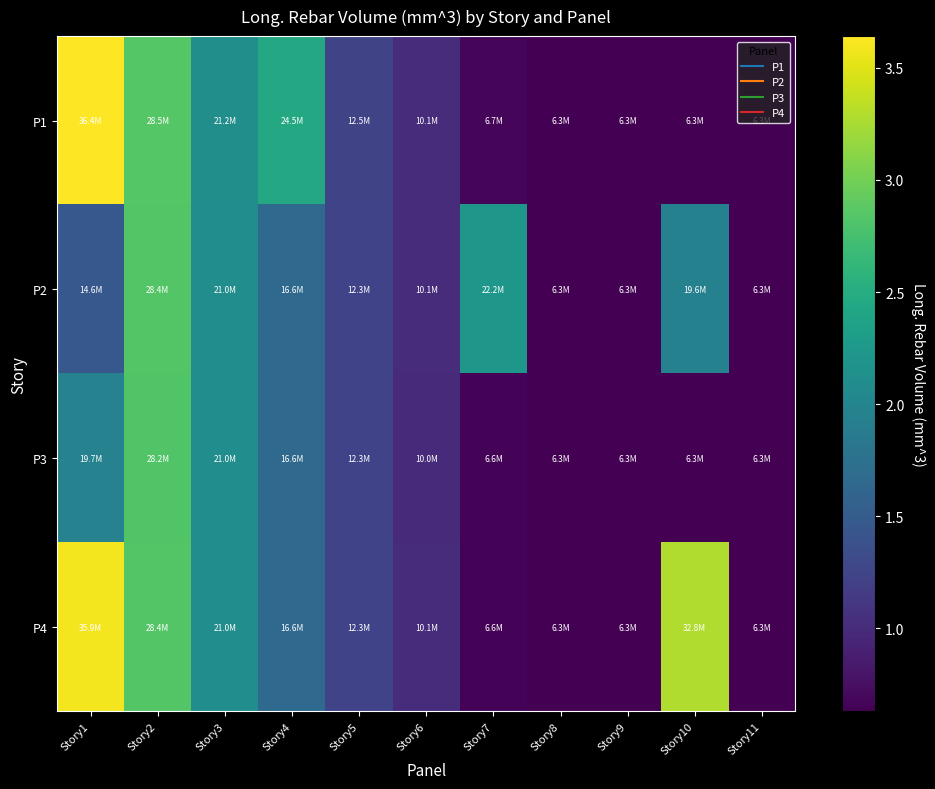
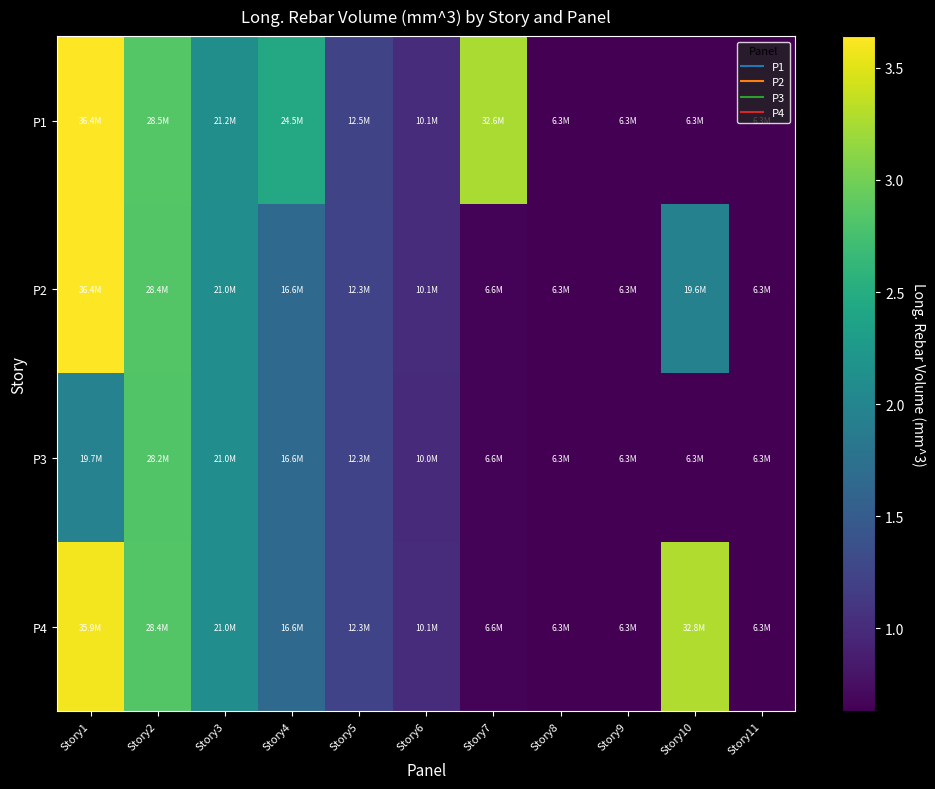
P1, Story7: 6.7M -> 32.6M
P2, Story1: 14.6M -> 36.4M
P2, Story7: 22.2M -> 6.6M
